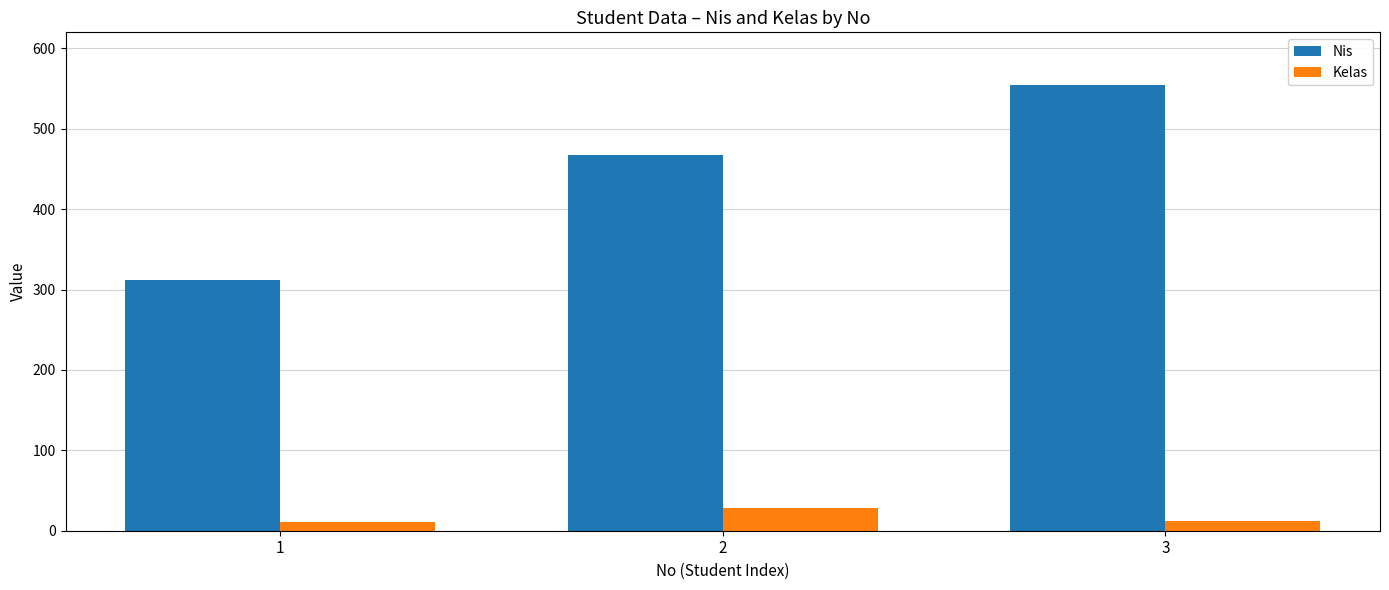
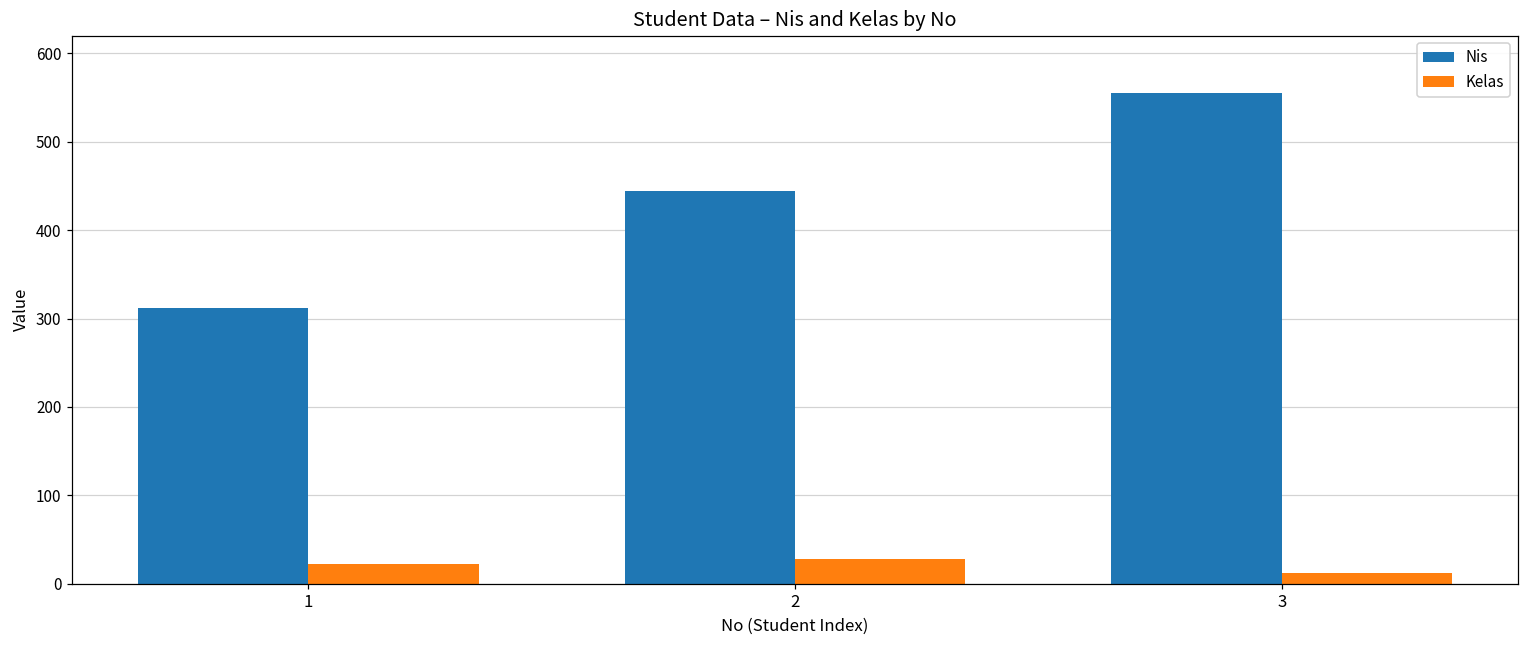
Kelas, 1: 10 -> 20
Nis, 2: 470 -> 440
